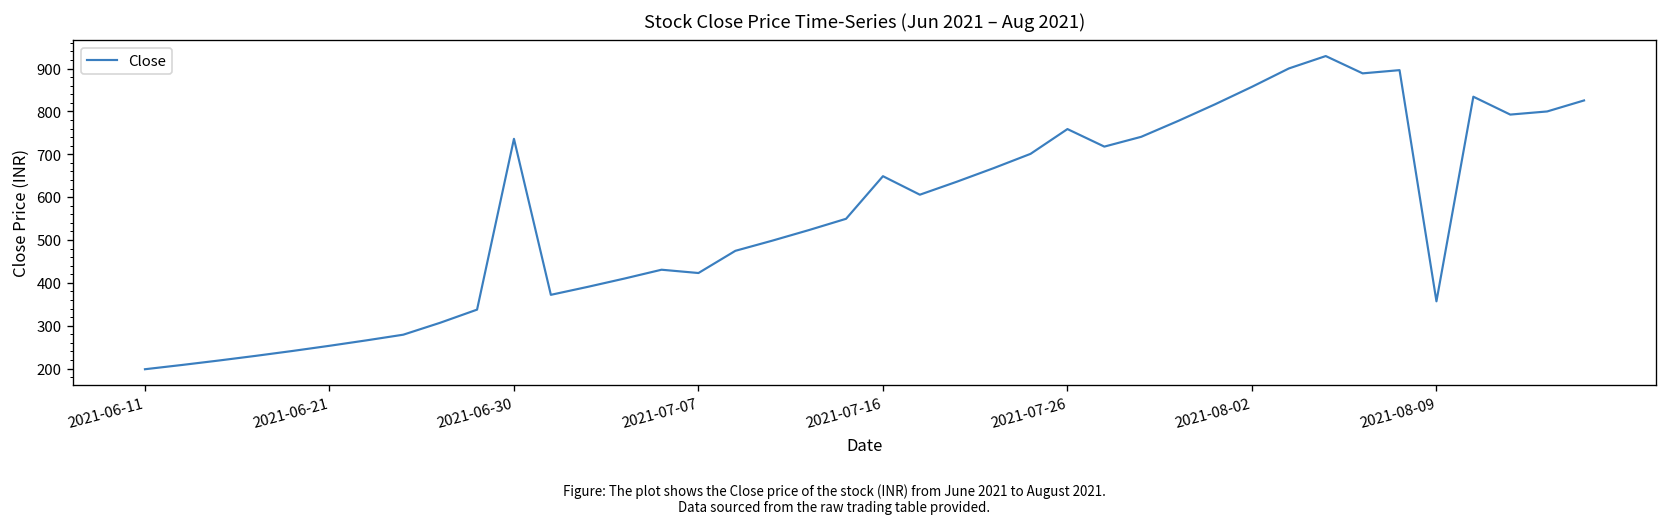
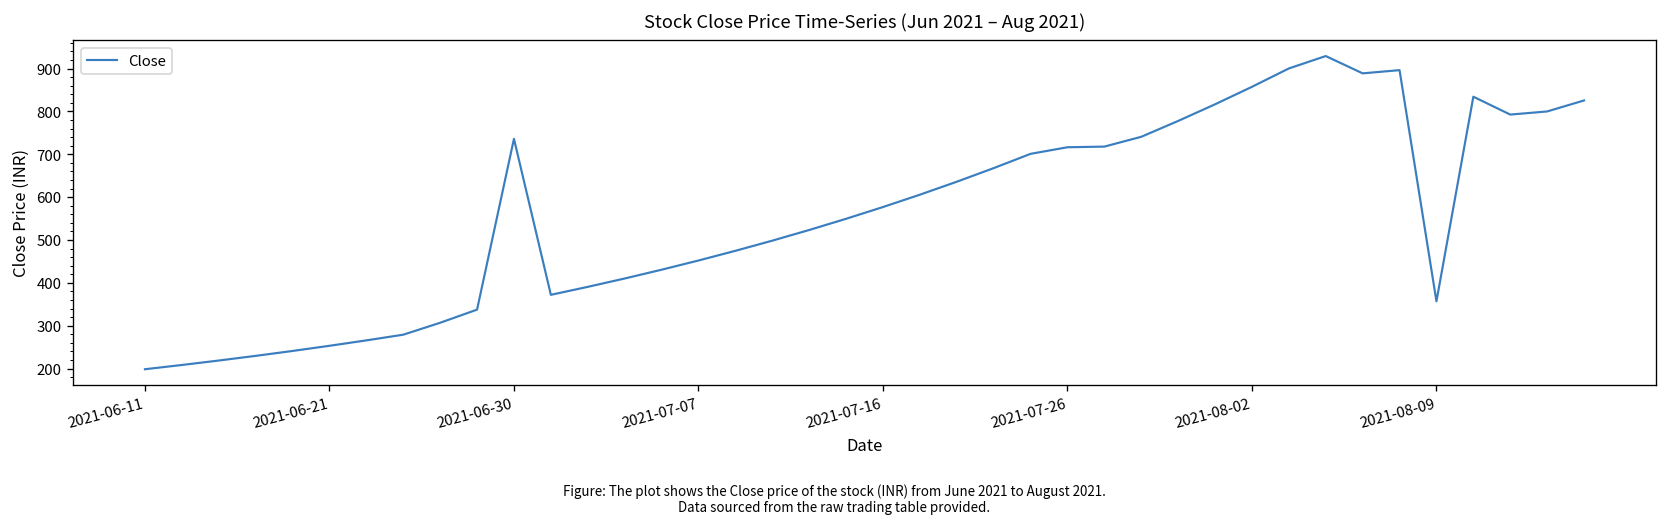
2021-07-07: 420 -> 450
2021-07-16: 650 -> 580
2021-07-26: 760 -> 720
